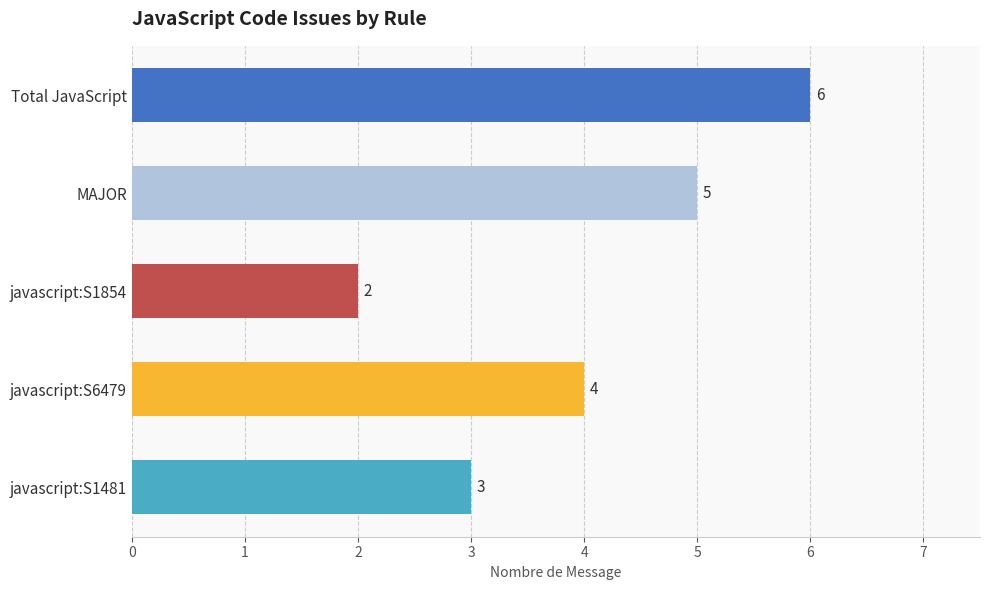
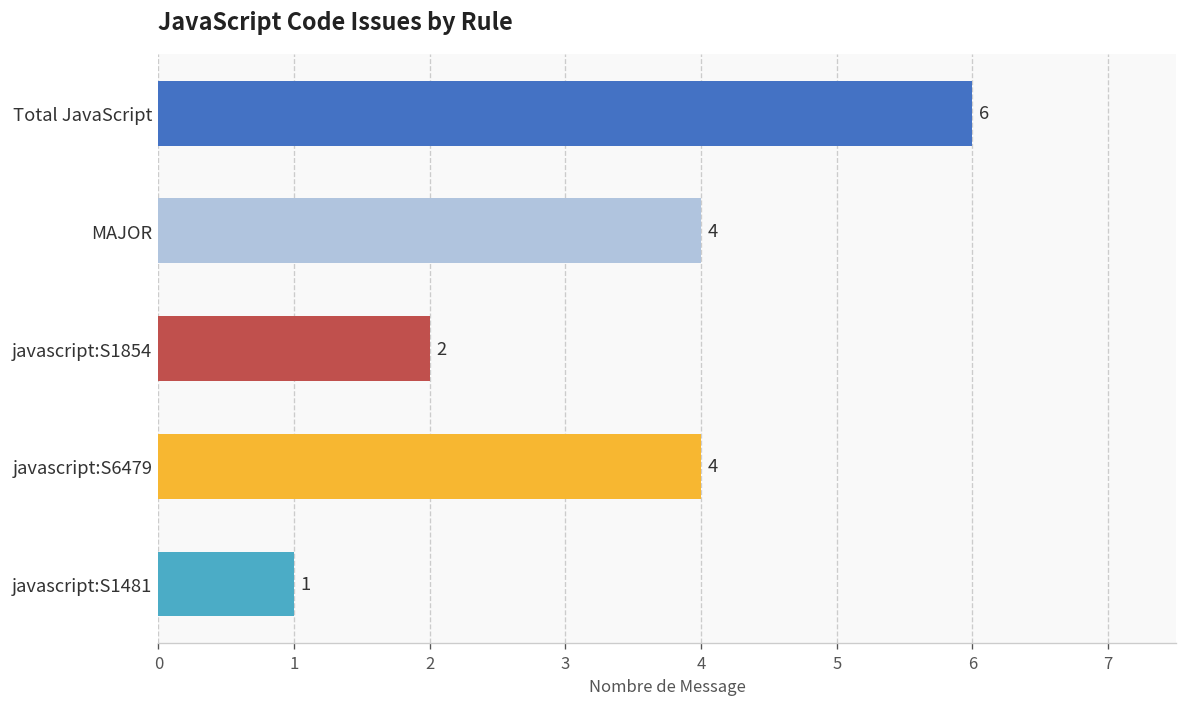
MAJOR: 5 -> 4
javascript:S1481: 3 -> 1
